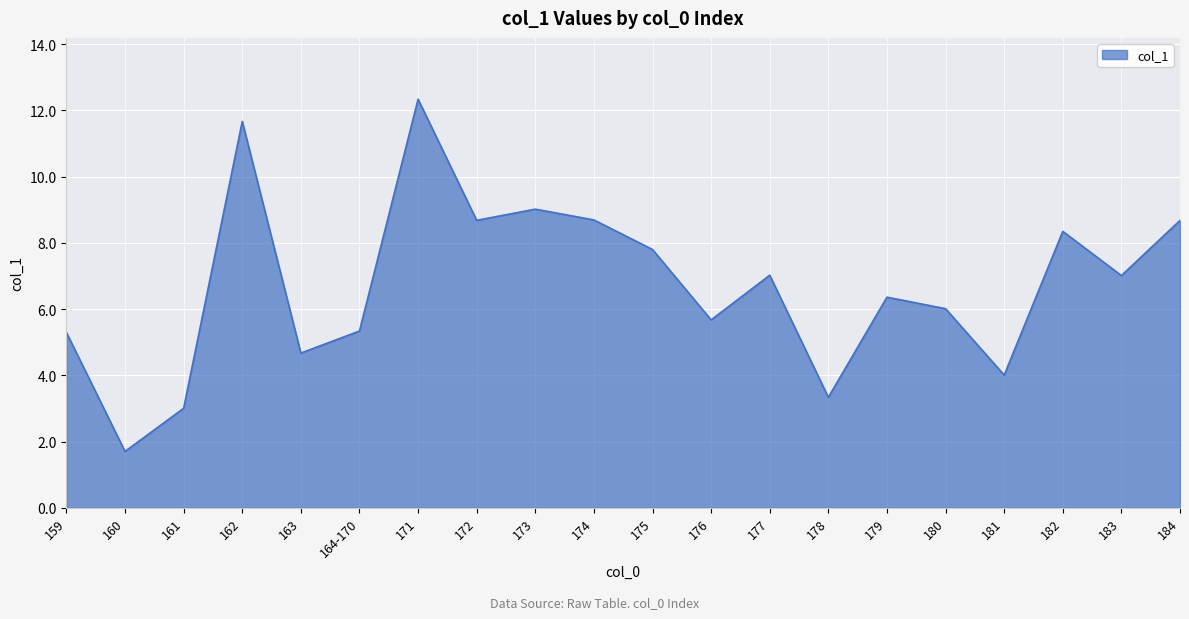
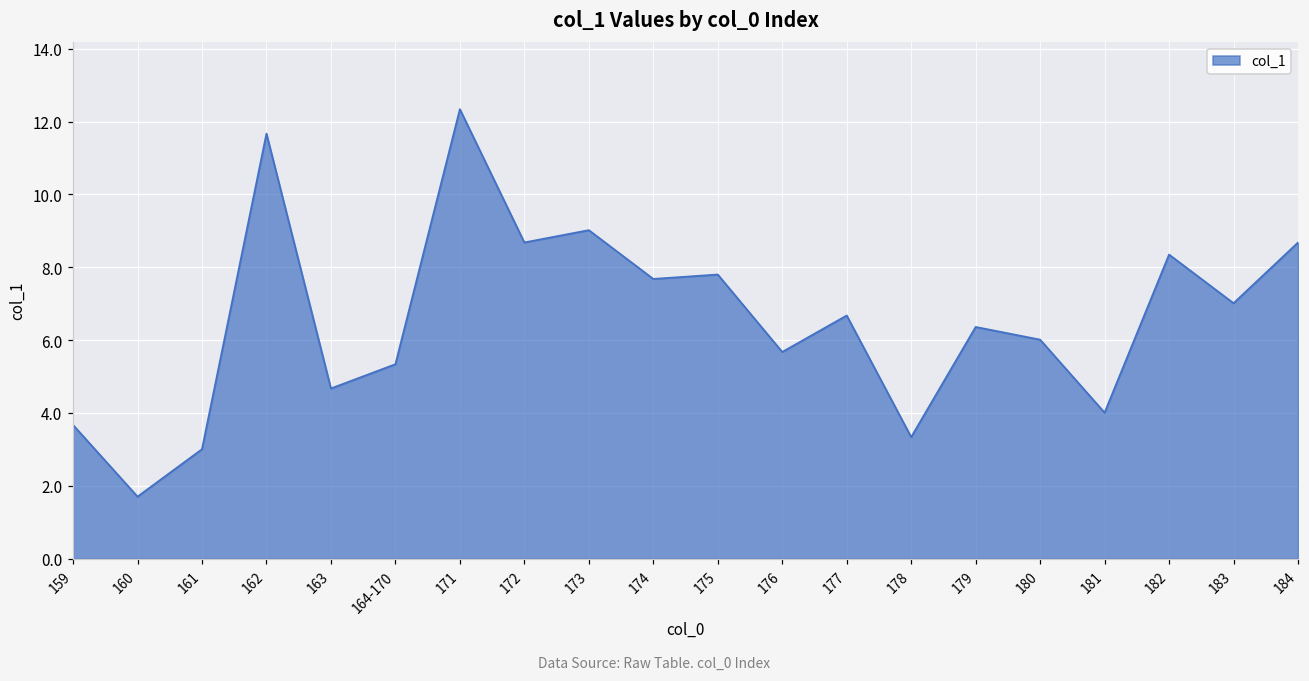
159: 5.3 -> 3.7
174: 8.7 -> 7.7
177: 7.0 -> 6.7
